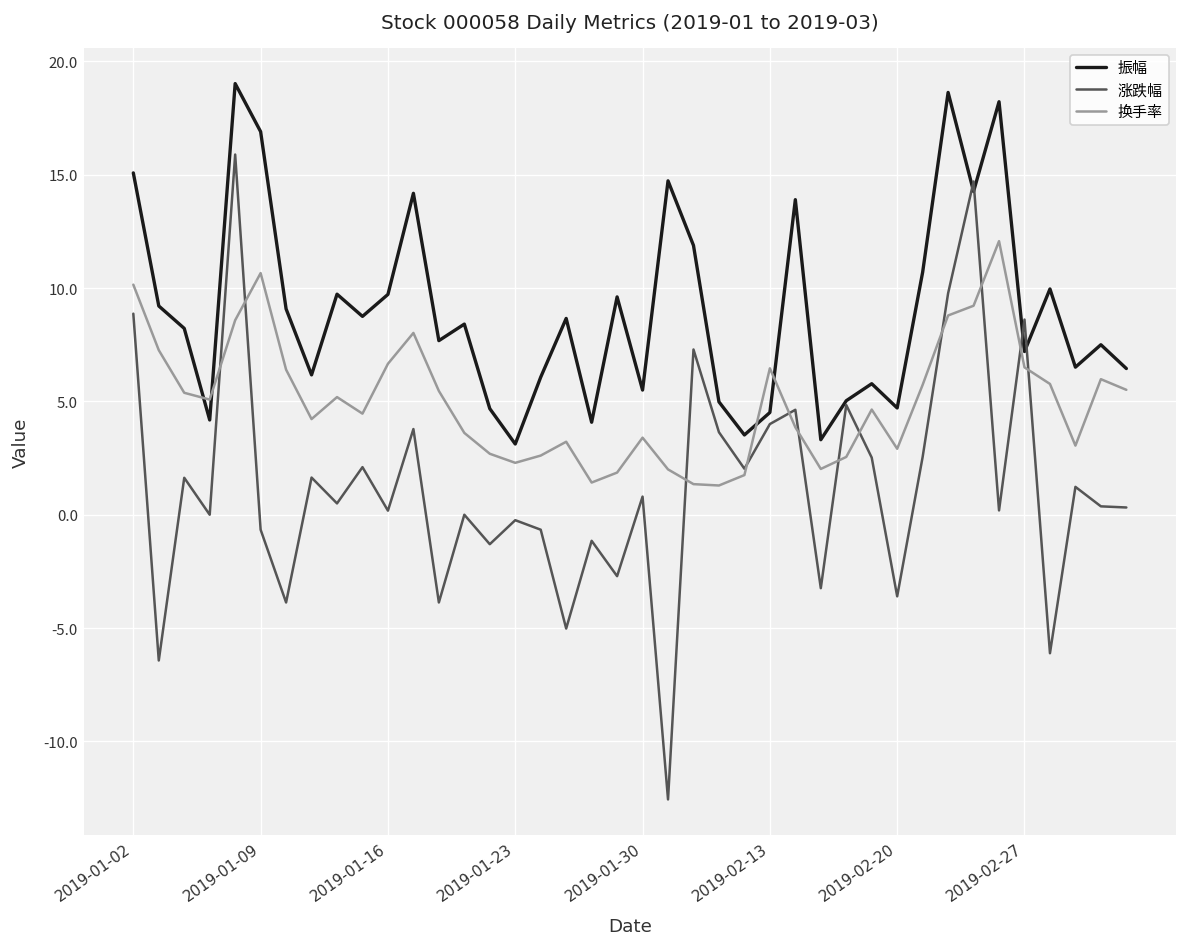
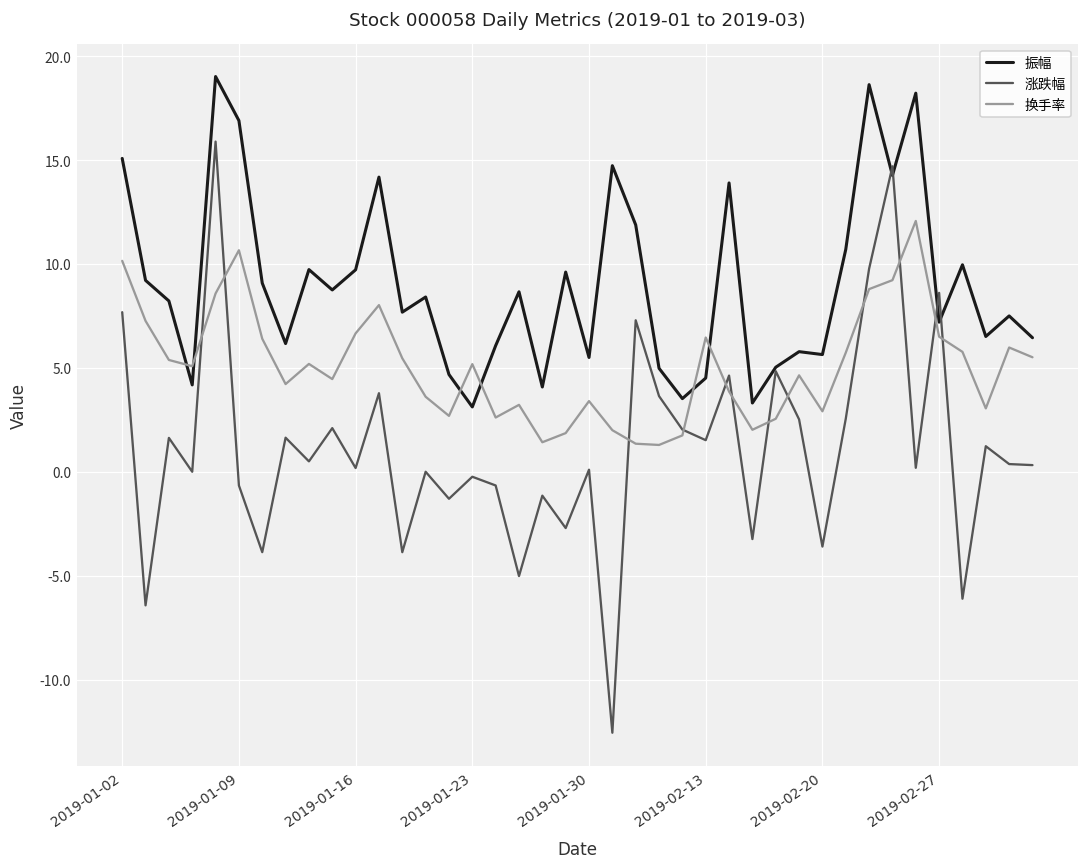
涨跌幅, 2019-01-02: 8.9 -> 7.7
换手率, 2019-01-23: 2.3 -> 5.2
涨跌幅, 2019-01-30: 0.8 -> 0.1
涨跌幅, 2019-02-13: 4.0 -> 1.5
振幅, 2019-02-20: 4.7 -> 5.6
